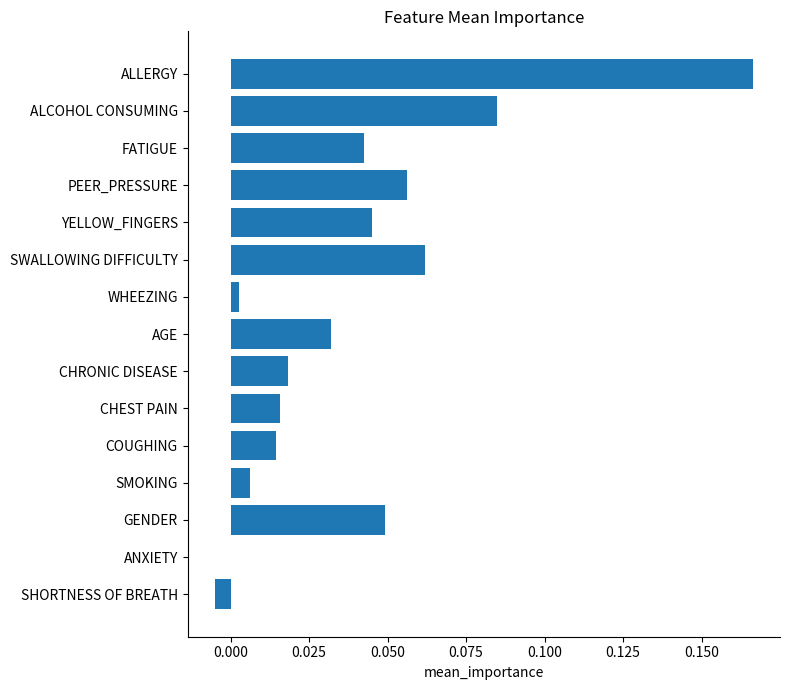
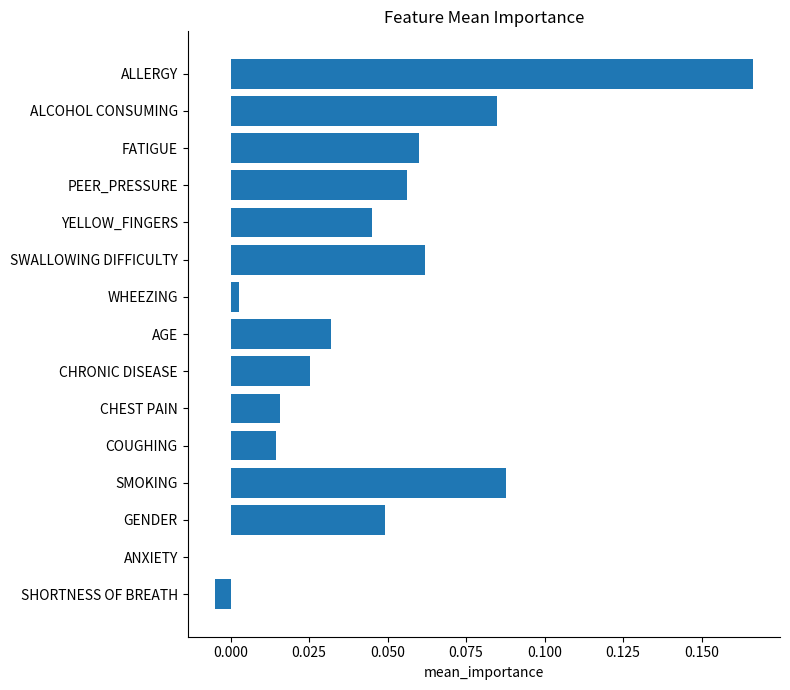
FATIGUE: 0.042 -> 0.060
CHRONIC DISEASE: 0.018 -> 0.025
SMOKING: 0.006 -> 0.088
